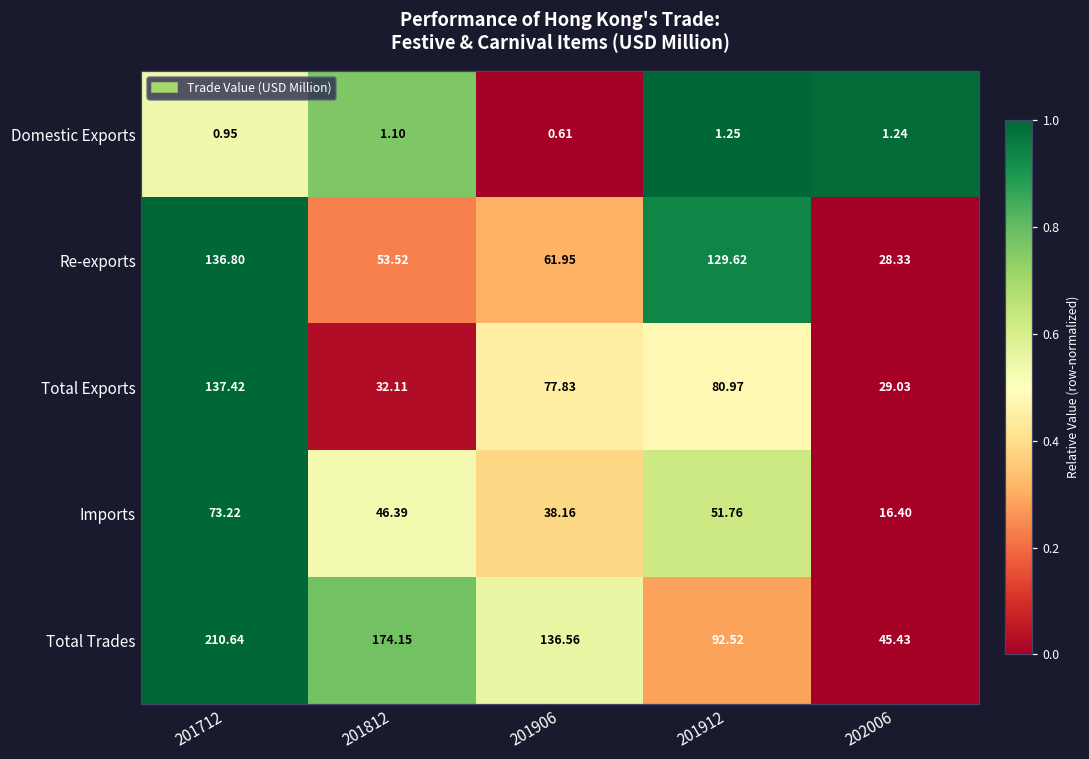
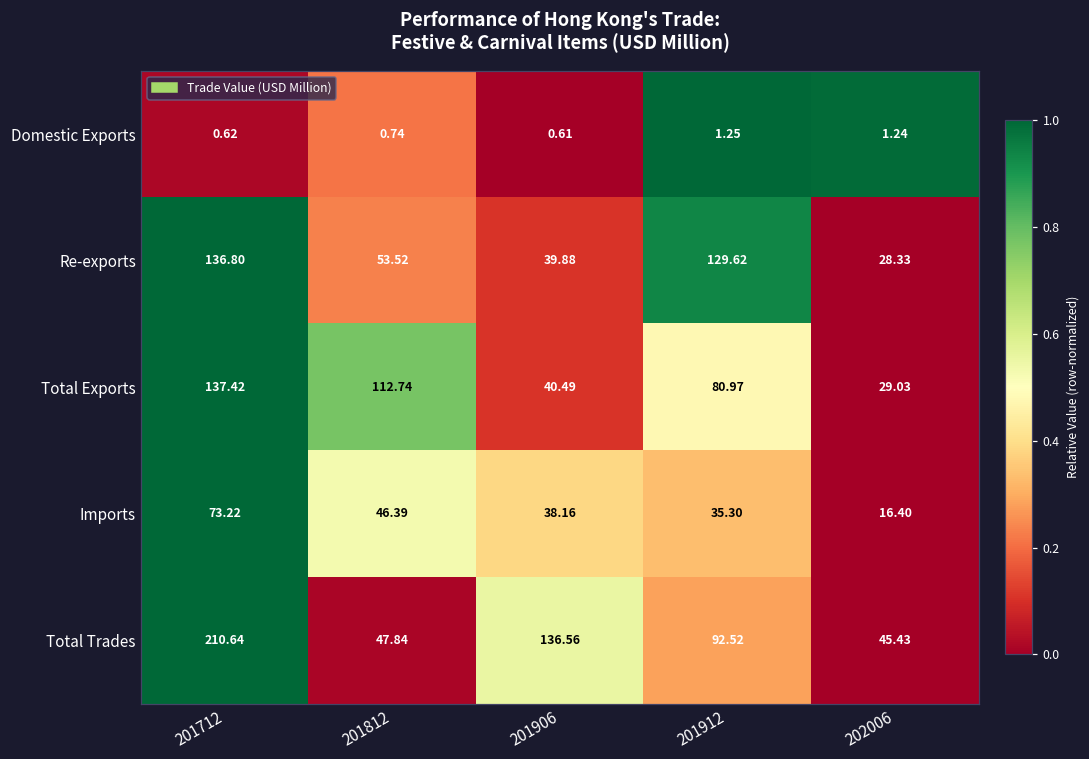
Domestic Exports, 201712: 0.95 -> 0.62
Domestic Exports, 201812: 1.10 -> 0.74
Re-exports, 201906: 61.95 -> 39.88
Total Exports, 201812: 32.11 -> 112.74
Total Exports, 201906: 77.83 -> 40.49
Imports, 201912: 51.76 -> 35.30
Total Trades, 201812: 174.15 -> 47.84
